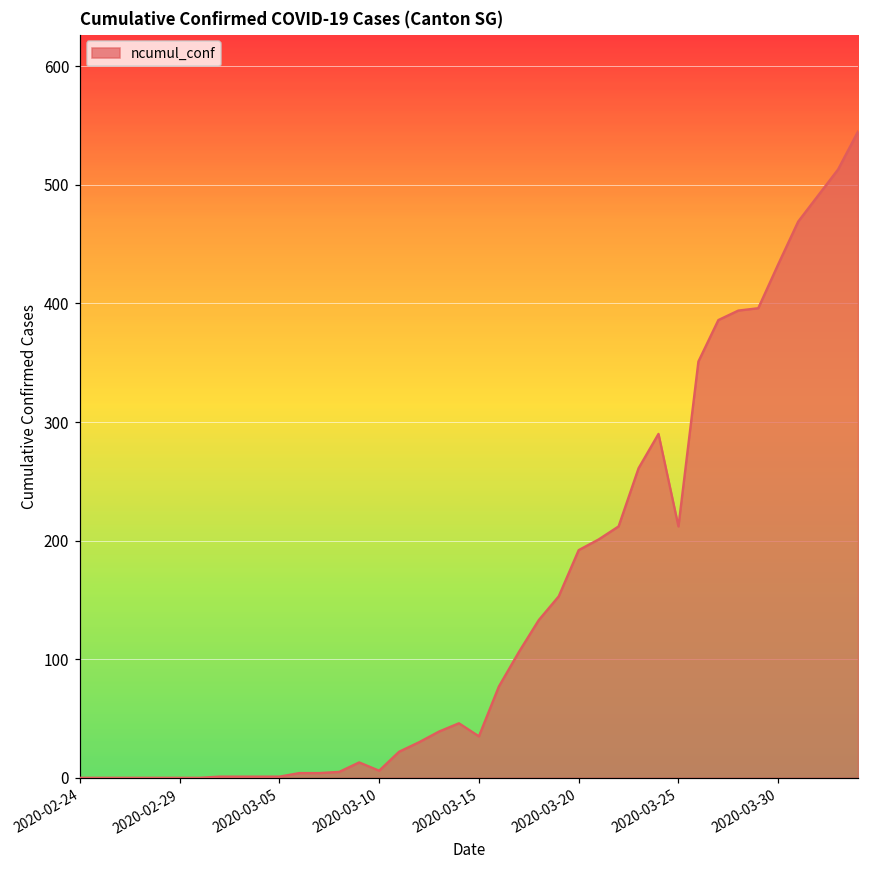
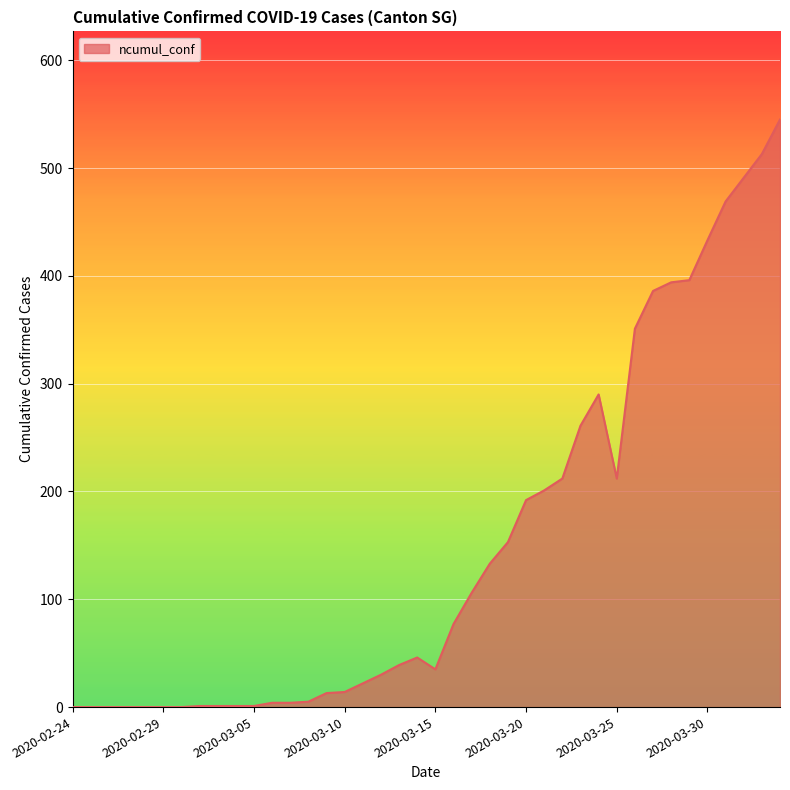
2020-03-10: 6 -> 14
